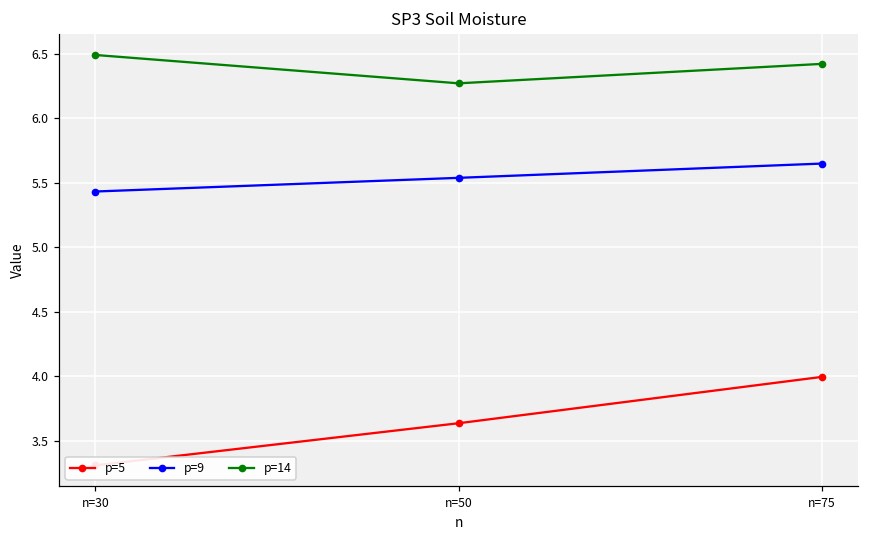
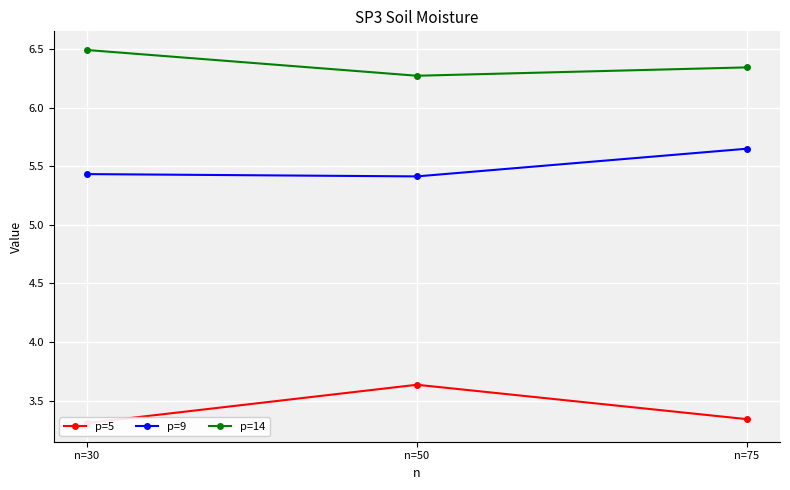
p=9, n=50: 5.54 -> 5.41
p=5, n=75: 3.99 -> 3.34
p=14, n=75: 6.42 -> 6.34
